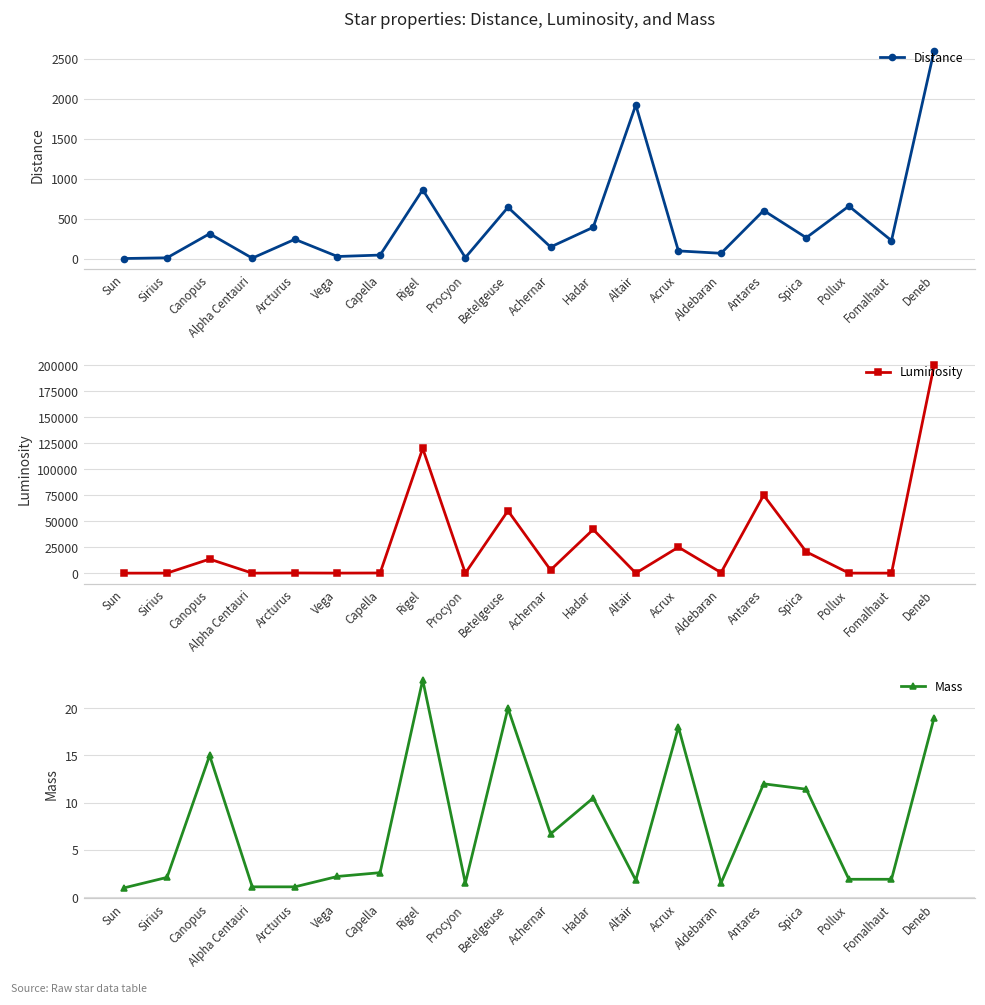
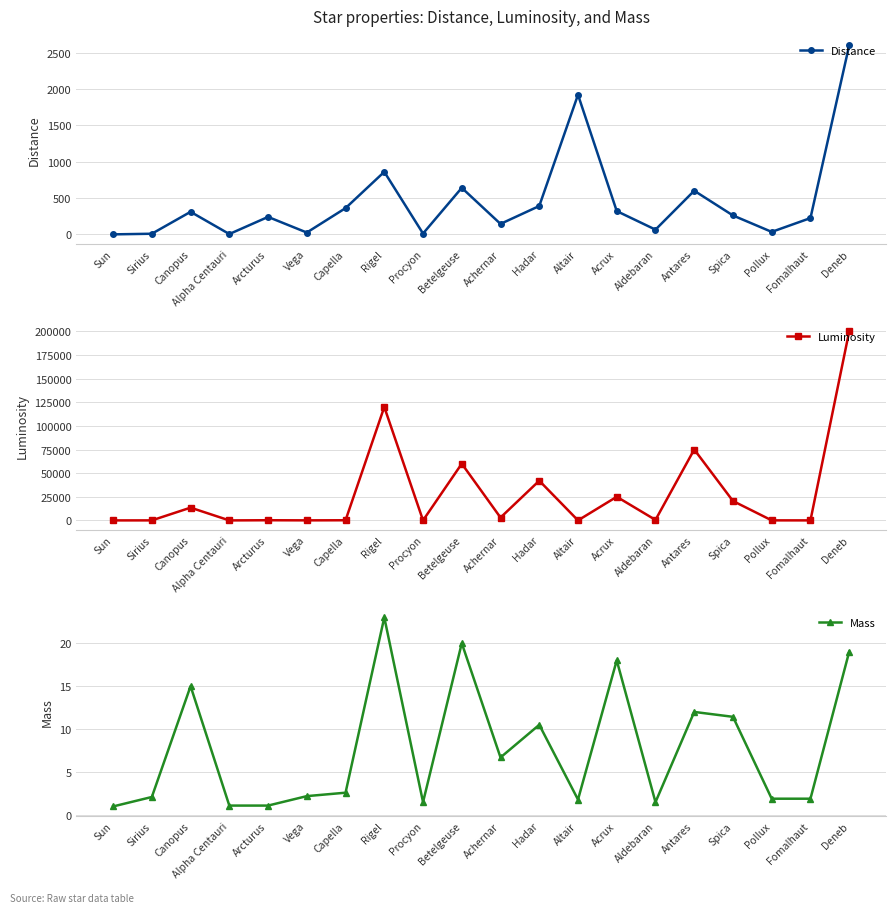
Star properties: Distance, Luminosity, and Mass, Capella: 0 -> 400
Star properties: Distance, Luminosity, and Mass, Acrux: 100 -> 300
Star properties: Distance, Luminosity, and Mass, Pollux: 700 -> 0
